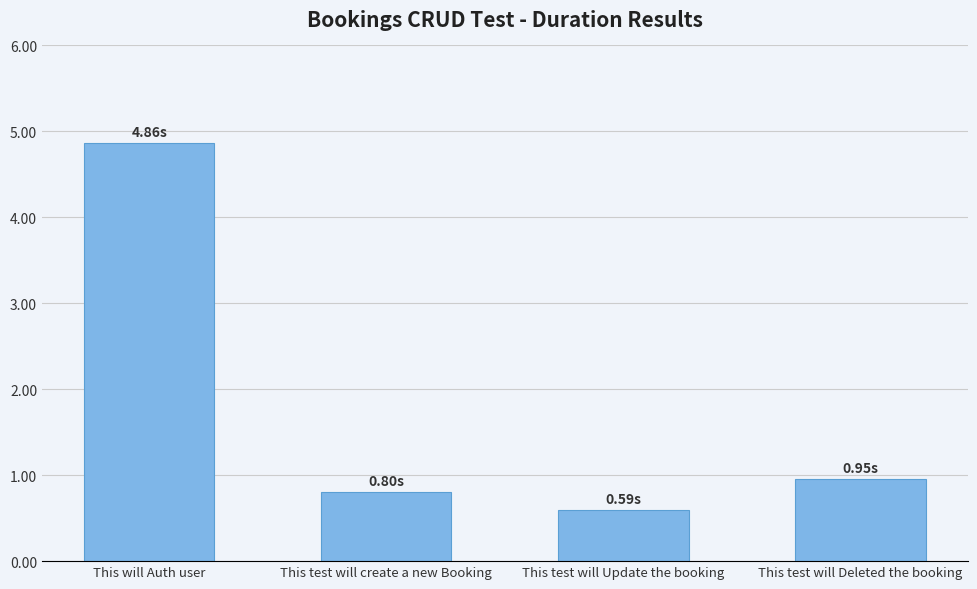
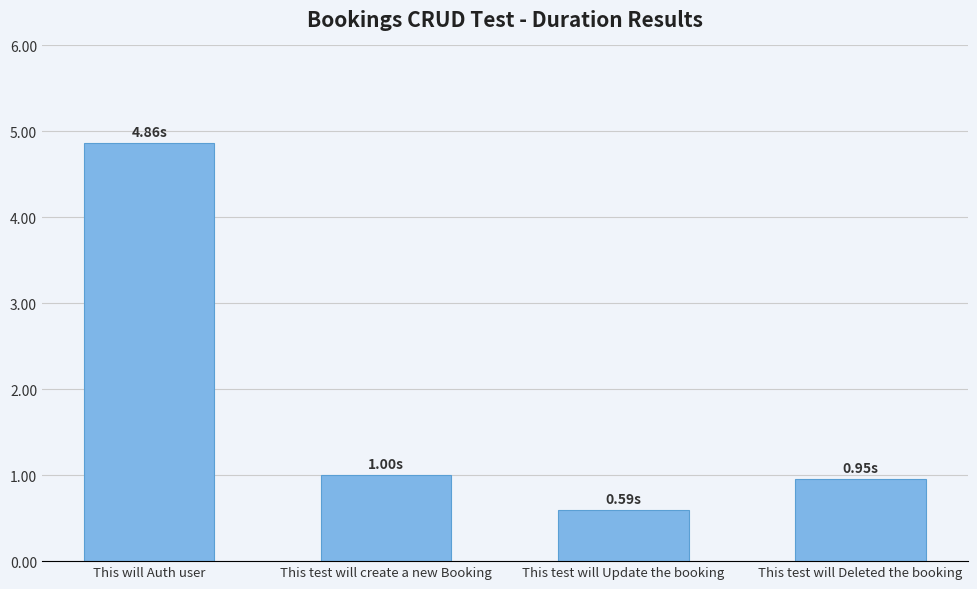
This test will create a new Booking: 0.80s -> 1.00s
